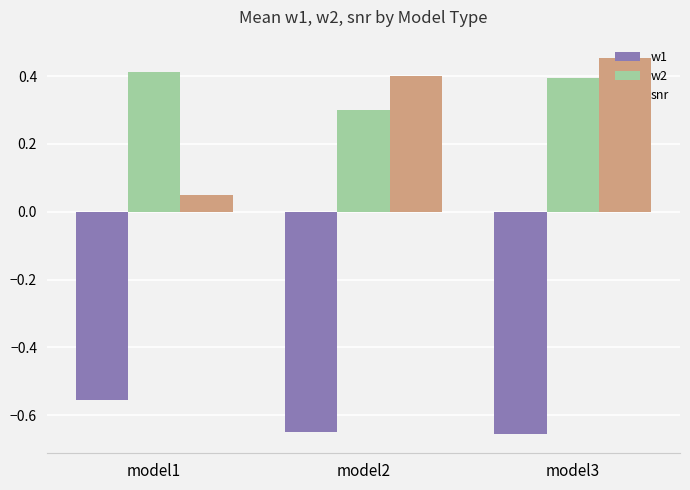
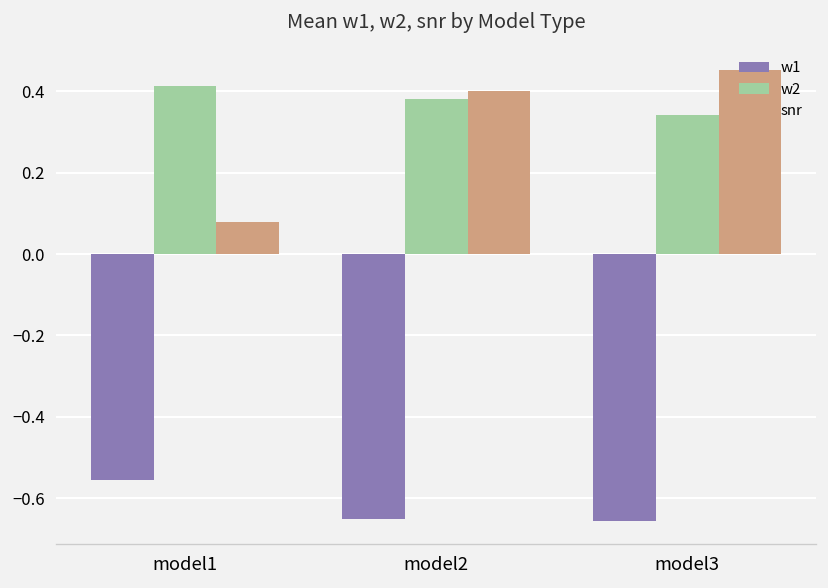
snr, model1: 0.05 -> 0.08
w2, model2: 0.30 -> 0.38
w2, model3: 0.39 -> 0.34
